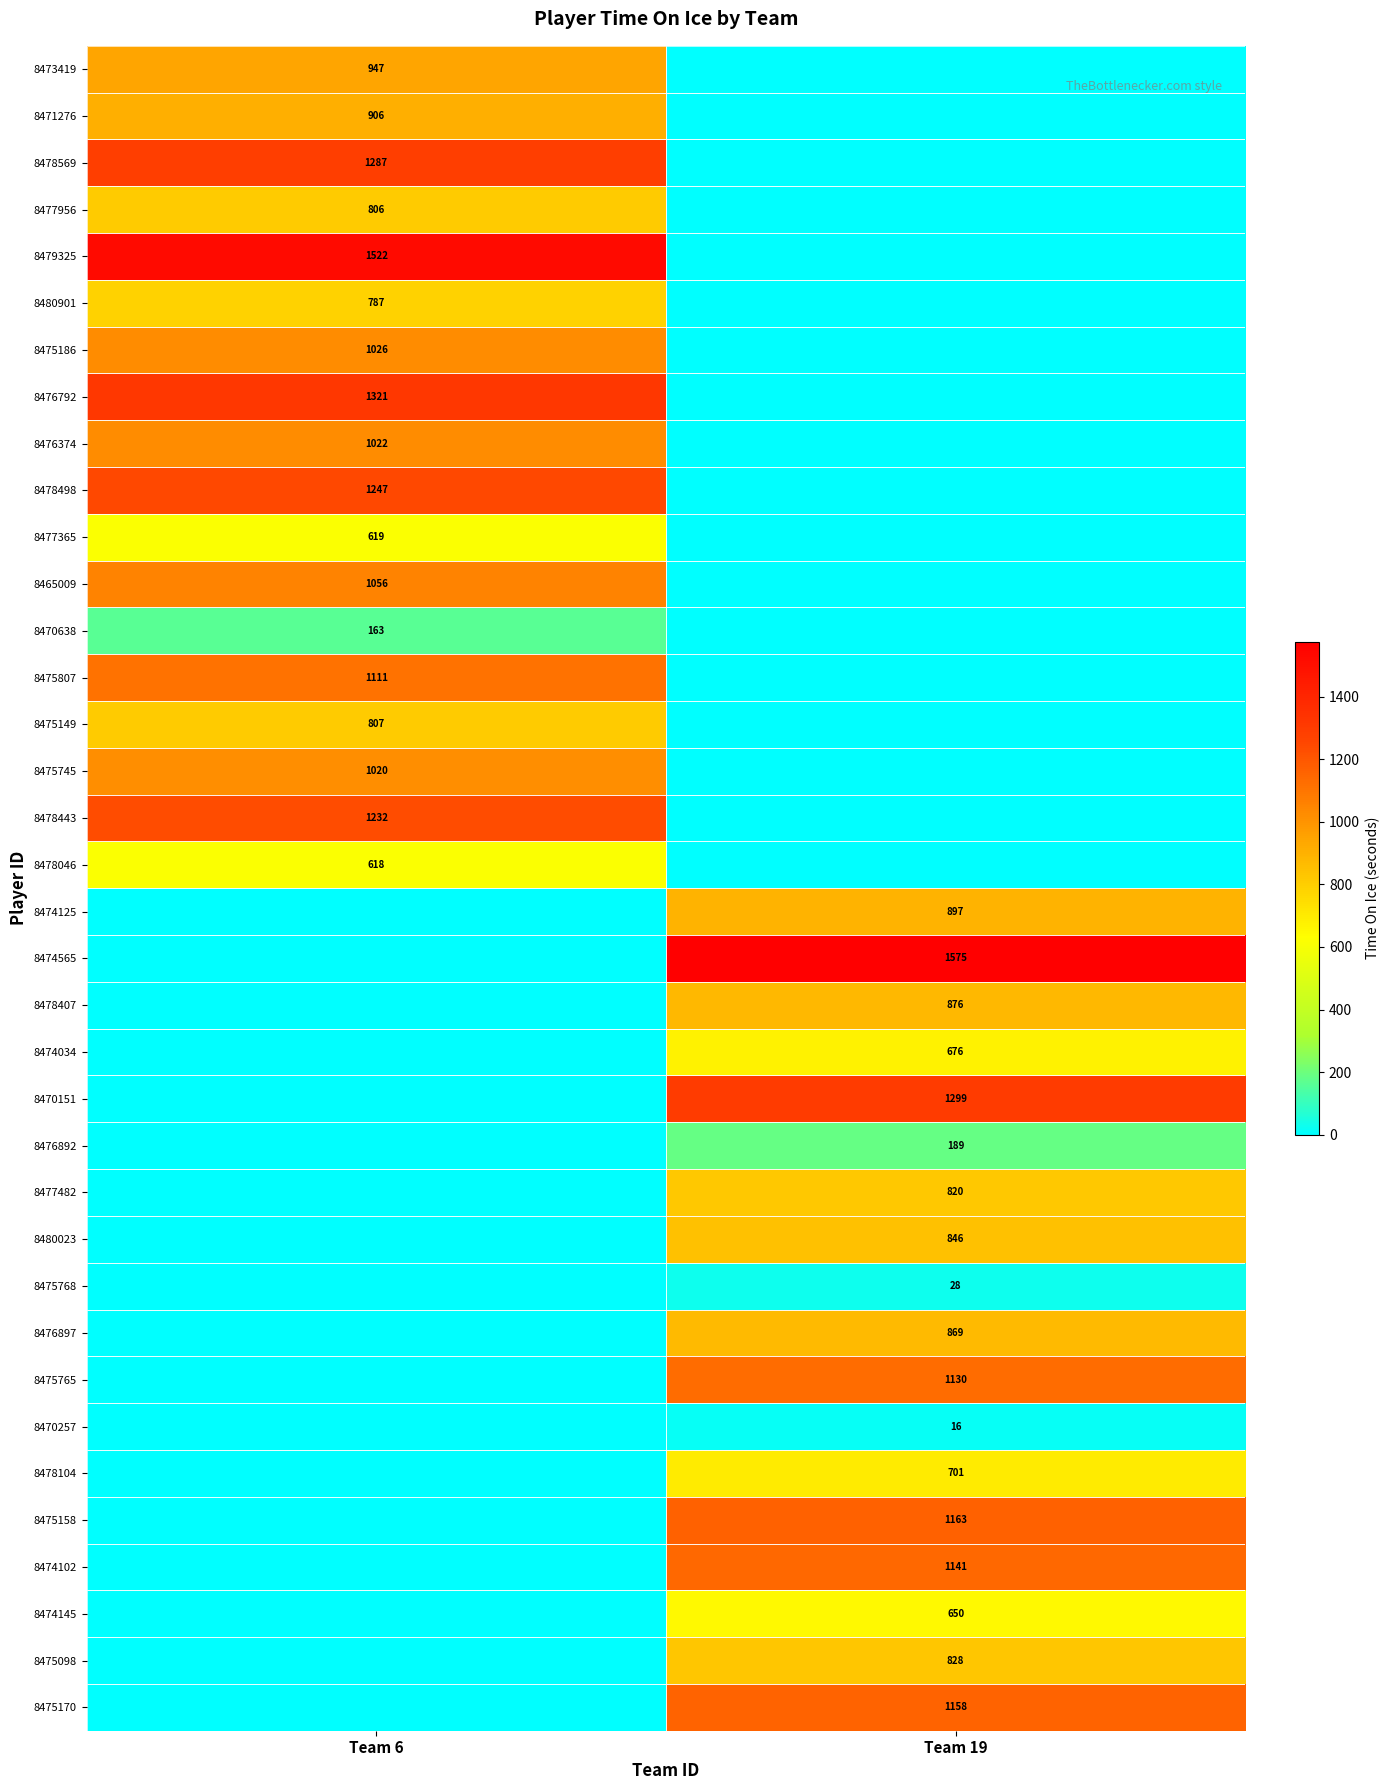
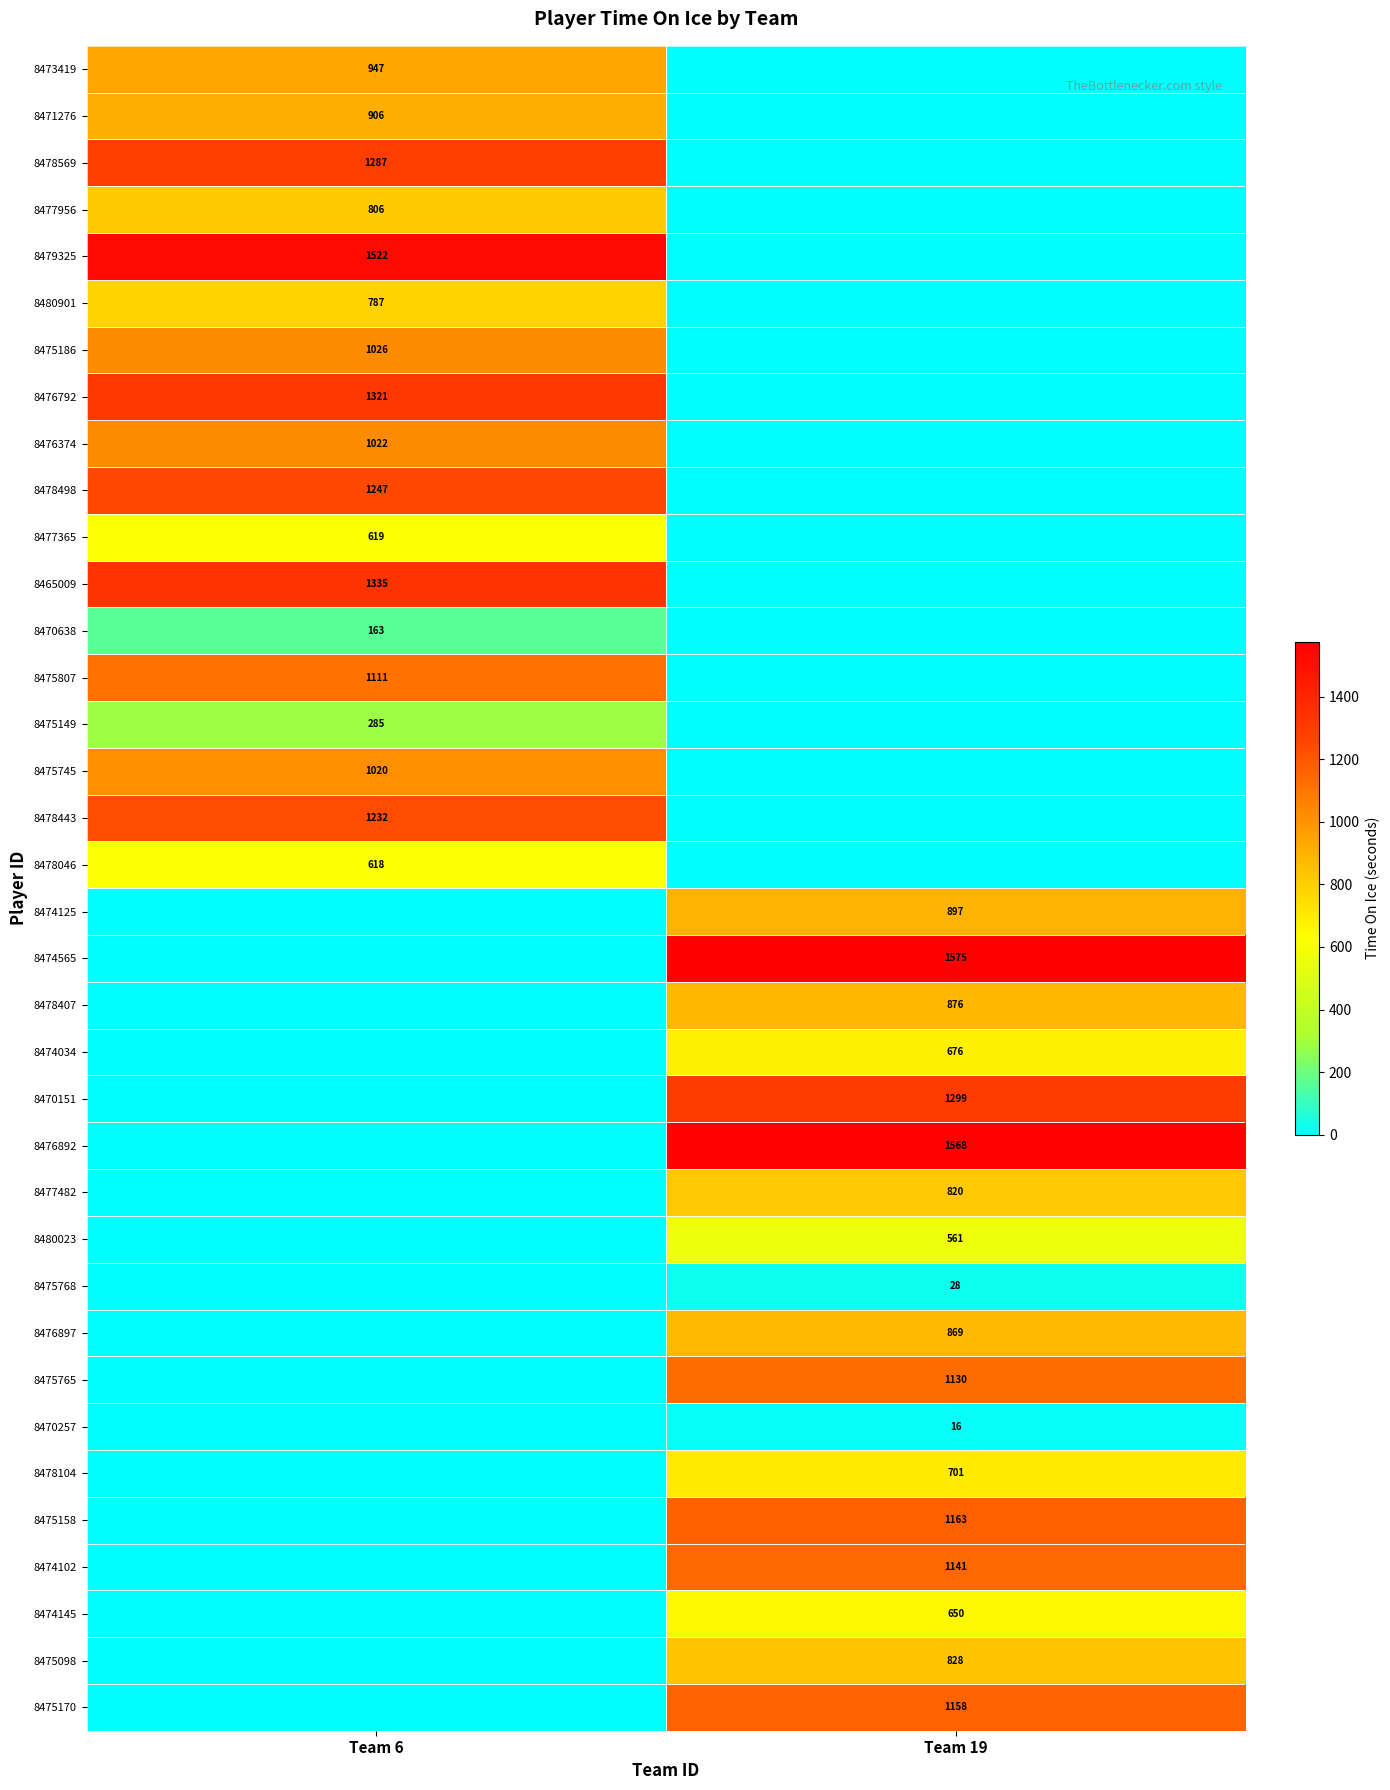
8465009, Team 6: 1056 -> 1335
8475149, Team 6: 807 -> 285
8476892, Team 19: 189 -> 1568
8480023, Team 19: 846 -> 561
